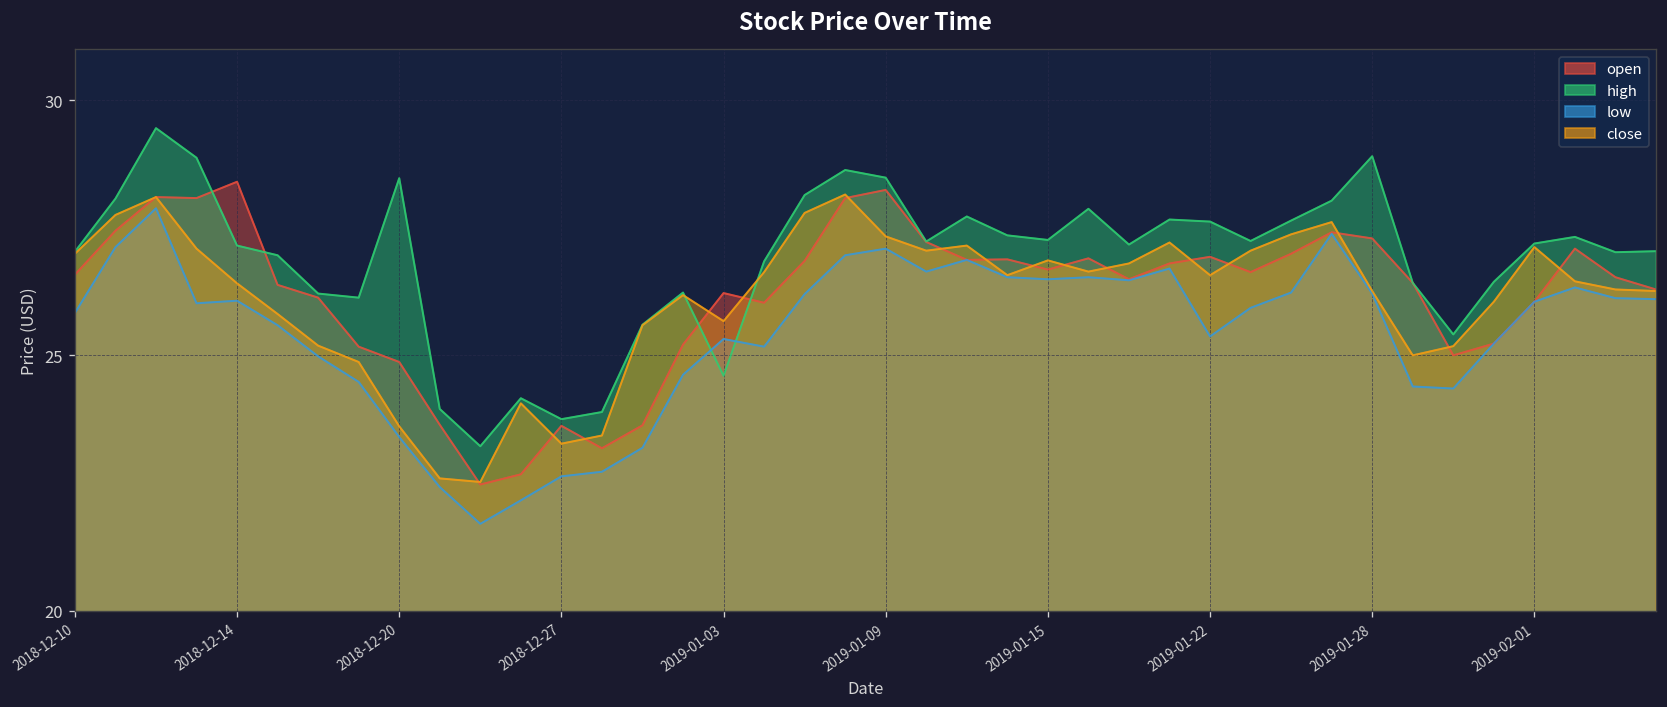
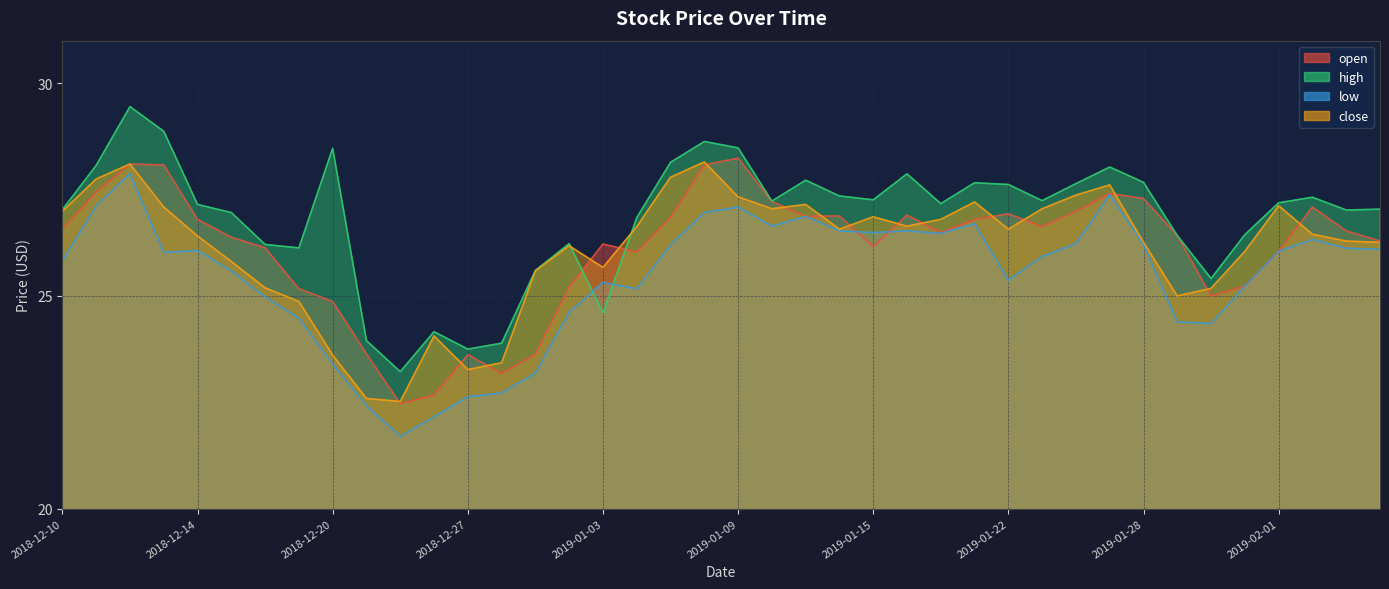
open, 2018-12-14: 28.4 -> 26.8
open, 2019-01-15: 26.7 -> 26.2
high, 2019-01-28: 28.9 -> 27.7
